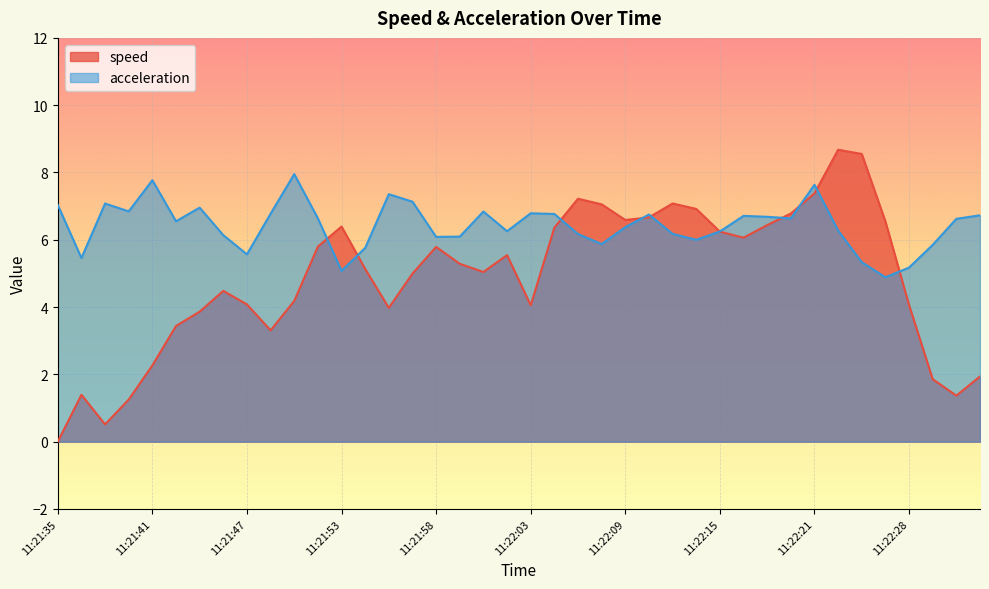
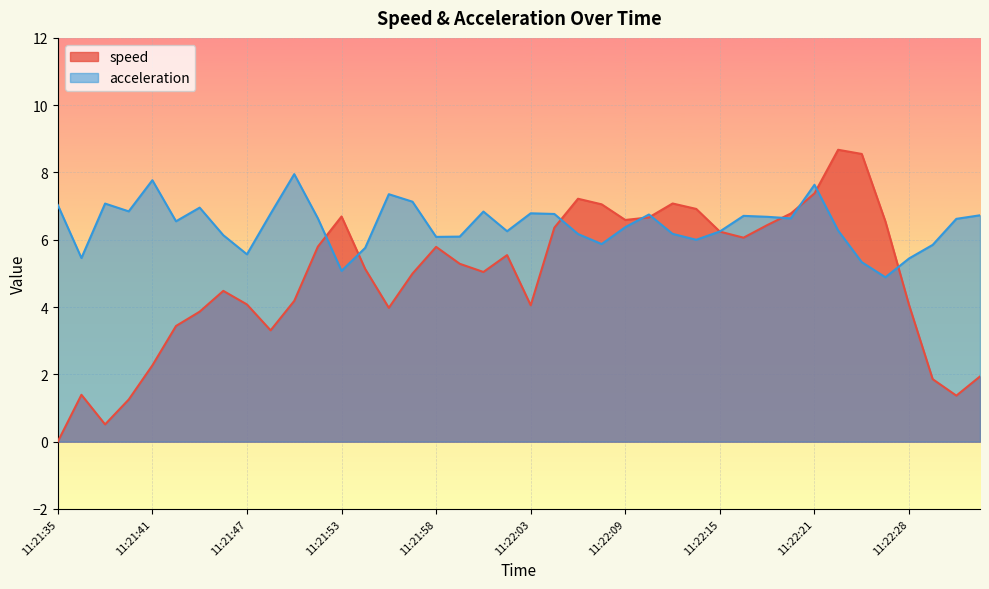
speed, 11:21:53: 6.4 -> 6.7
acceleration, 11:22:28: 5.2 -> 5.4
